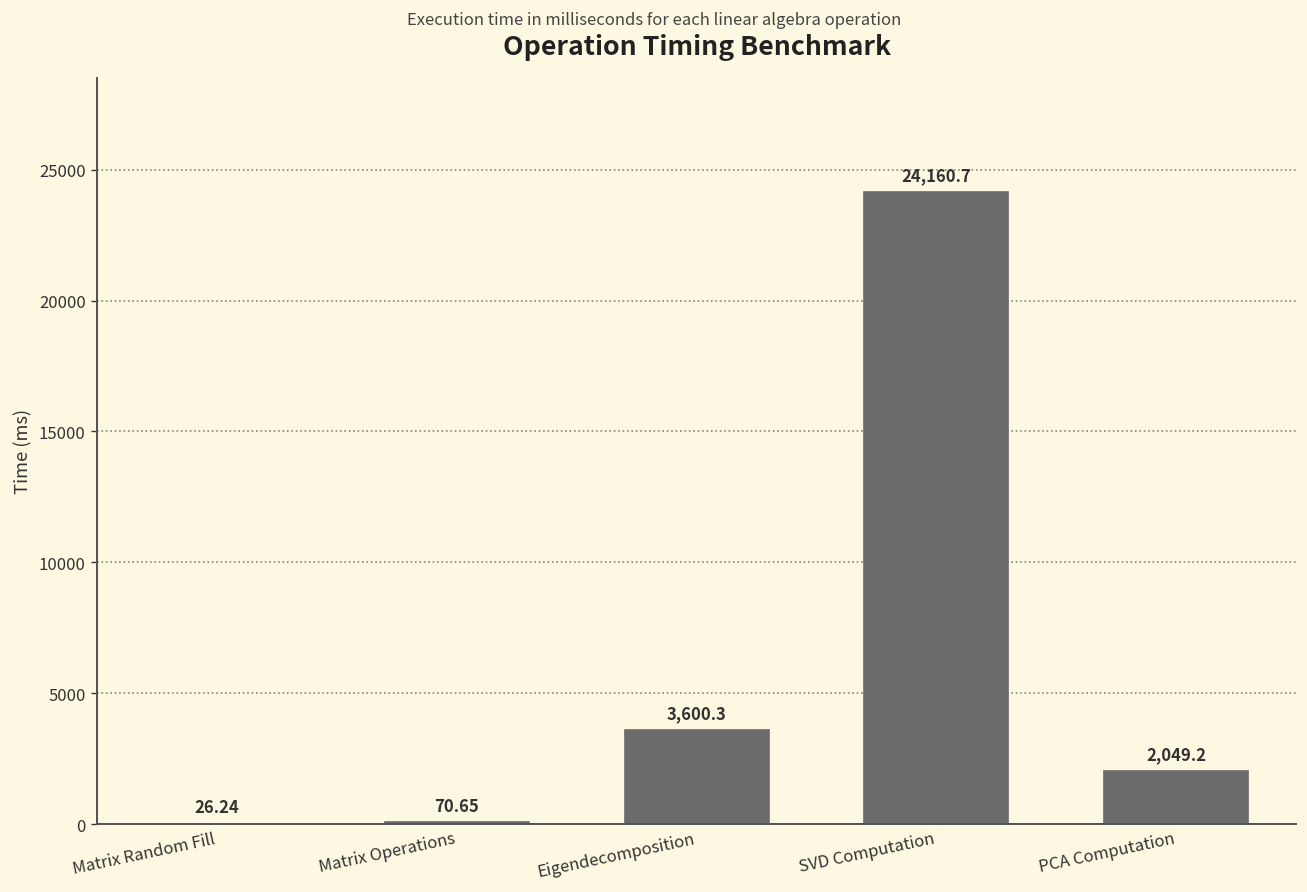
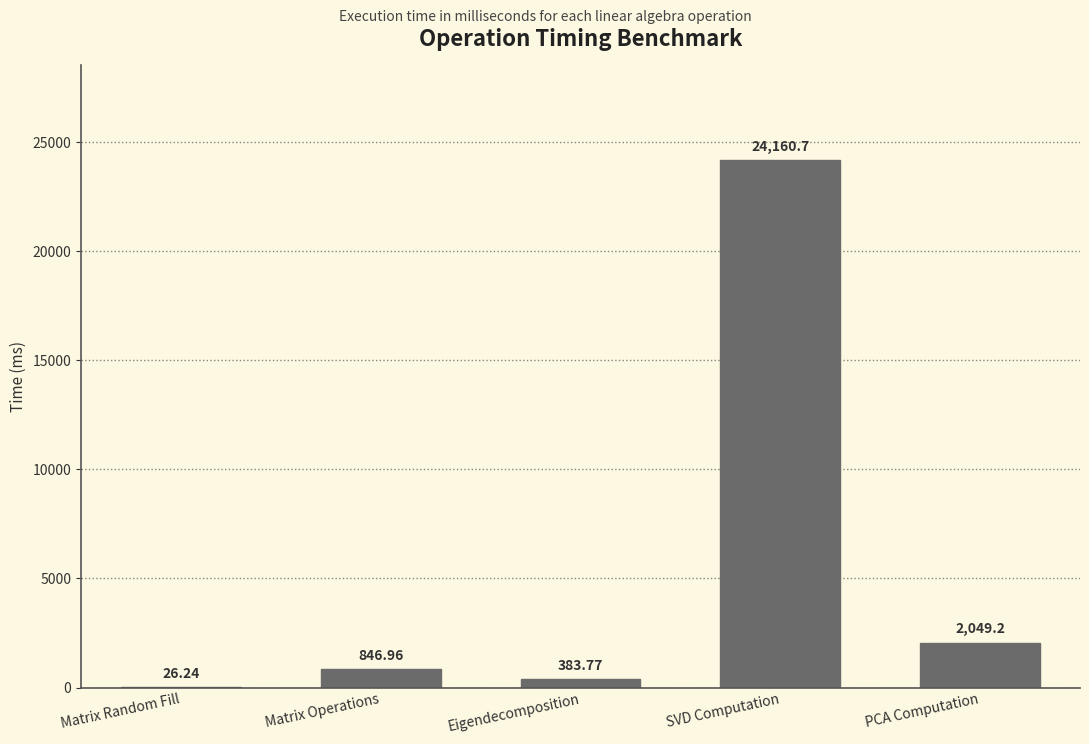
Matrix Operations: 70.65 -> 846.96
Eigendecomposition: 3,600.3 -> 383.77
